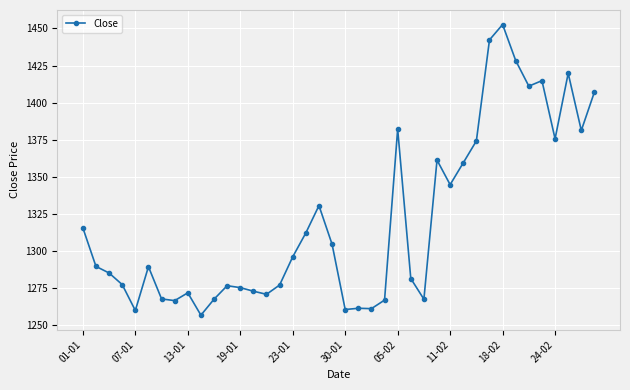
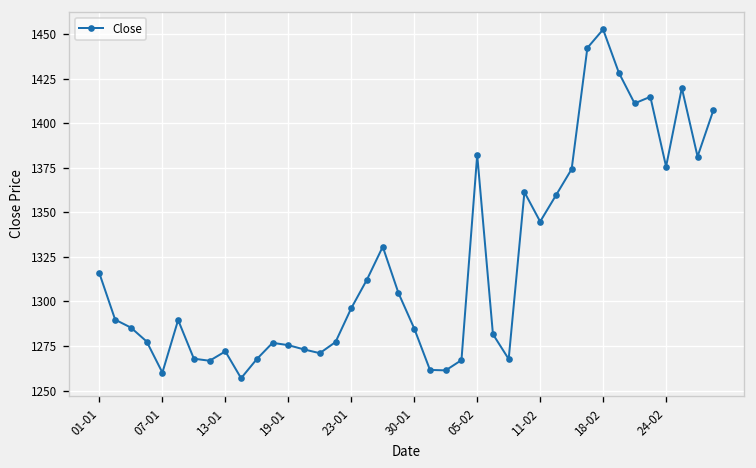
30-01: 1261 -> 1285
